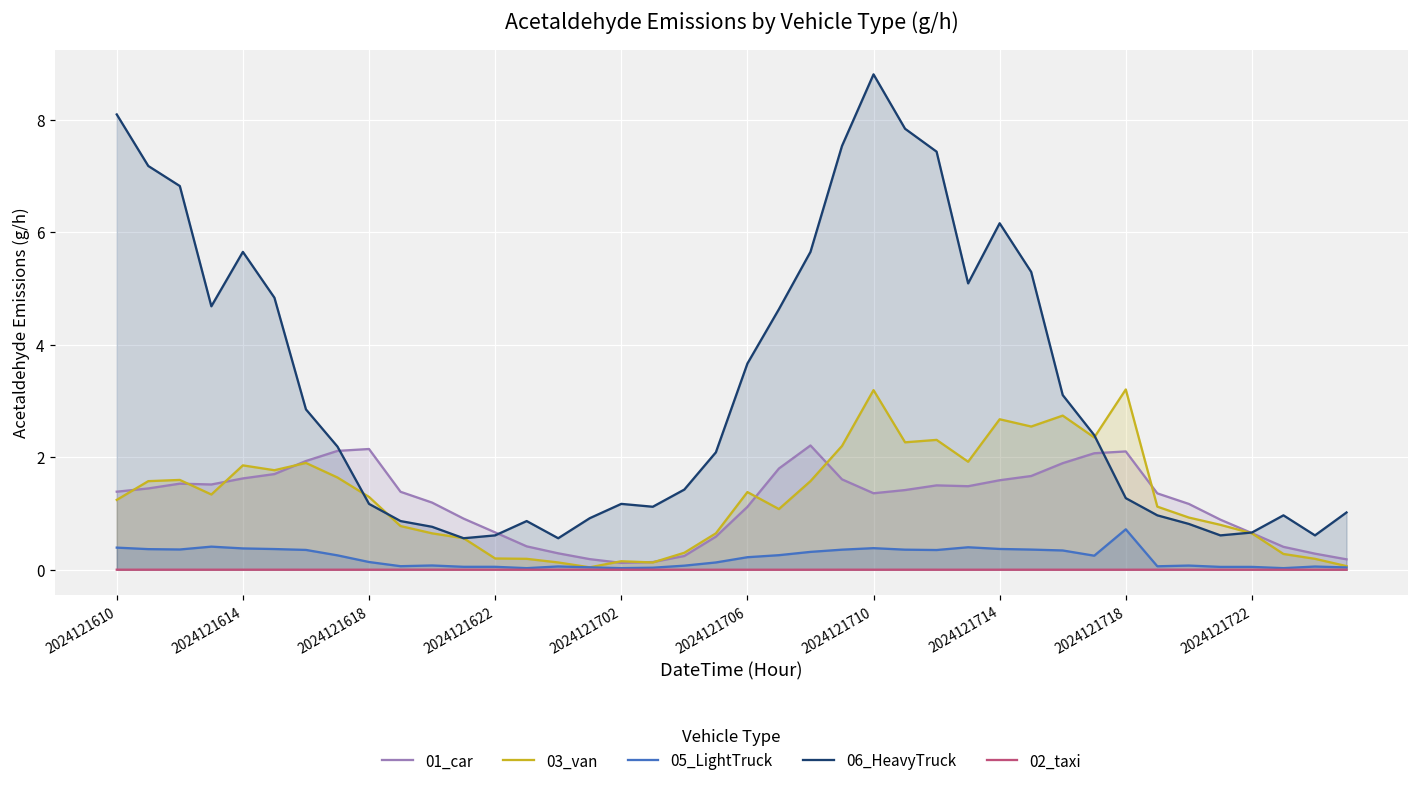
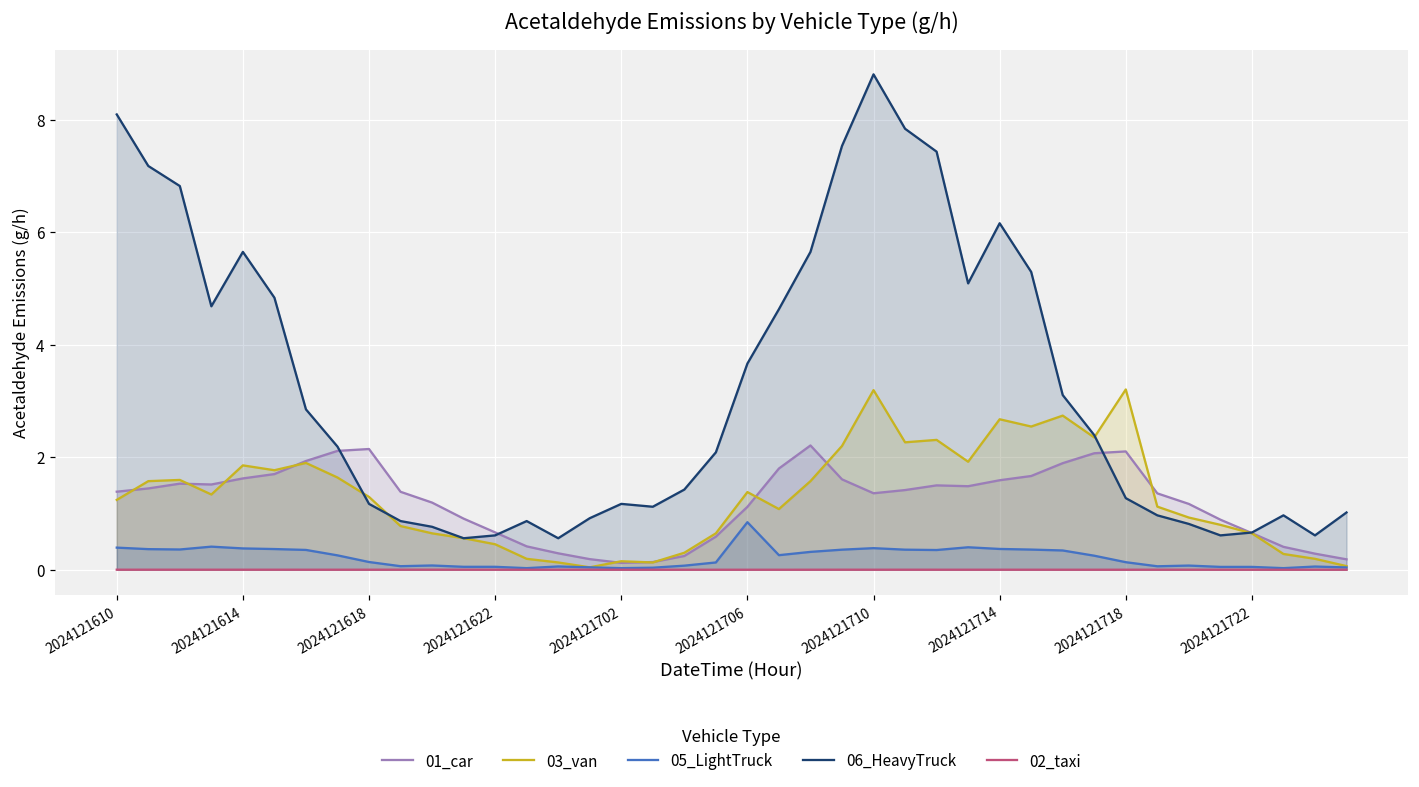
03_van, 2024121622: 0.2 -> 0.5
05_LightTruck, 2024121706: 0.2 -> 0.8
05_LightTruck, 2024121718: 0.7 -> 0.1
